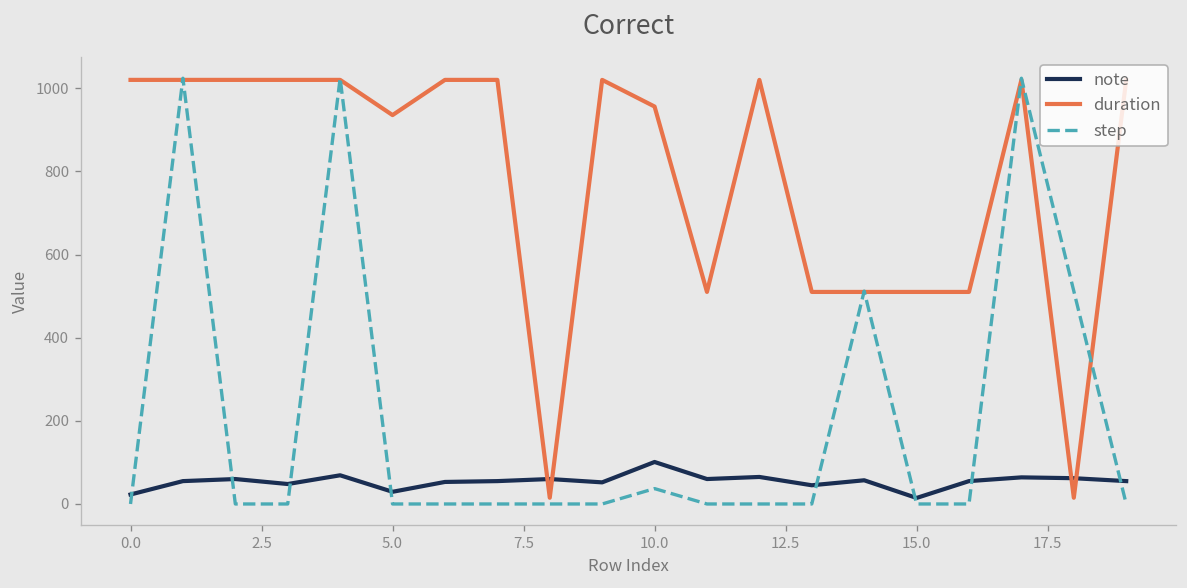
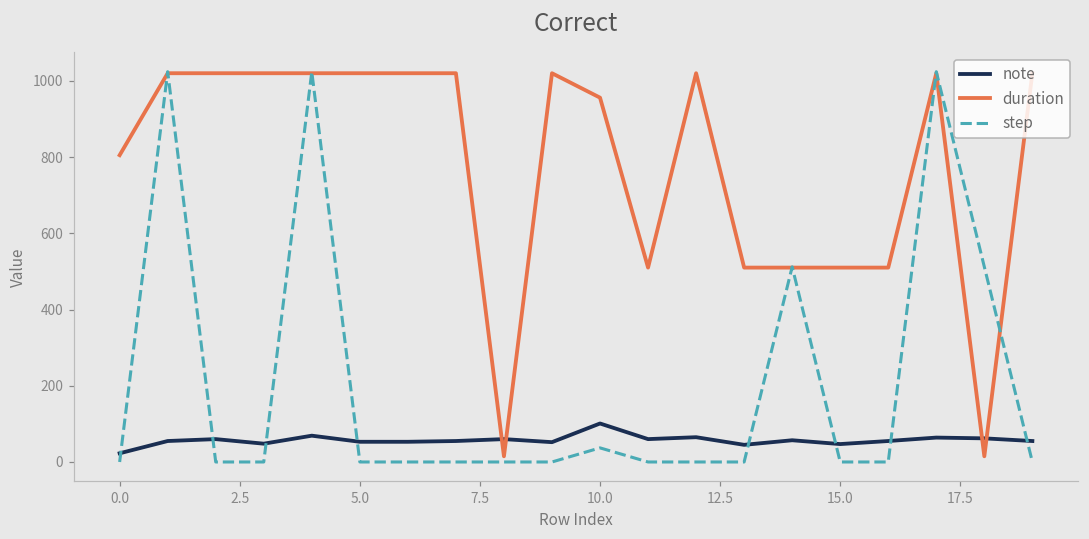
duration, 0.0: 1020 -> 810
note, 5.0: 30 -> 50
duration, 5.0: 940 -> 1020
note, 15.0: 10 -> 50
